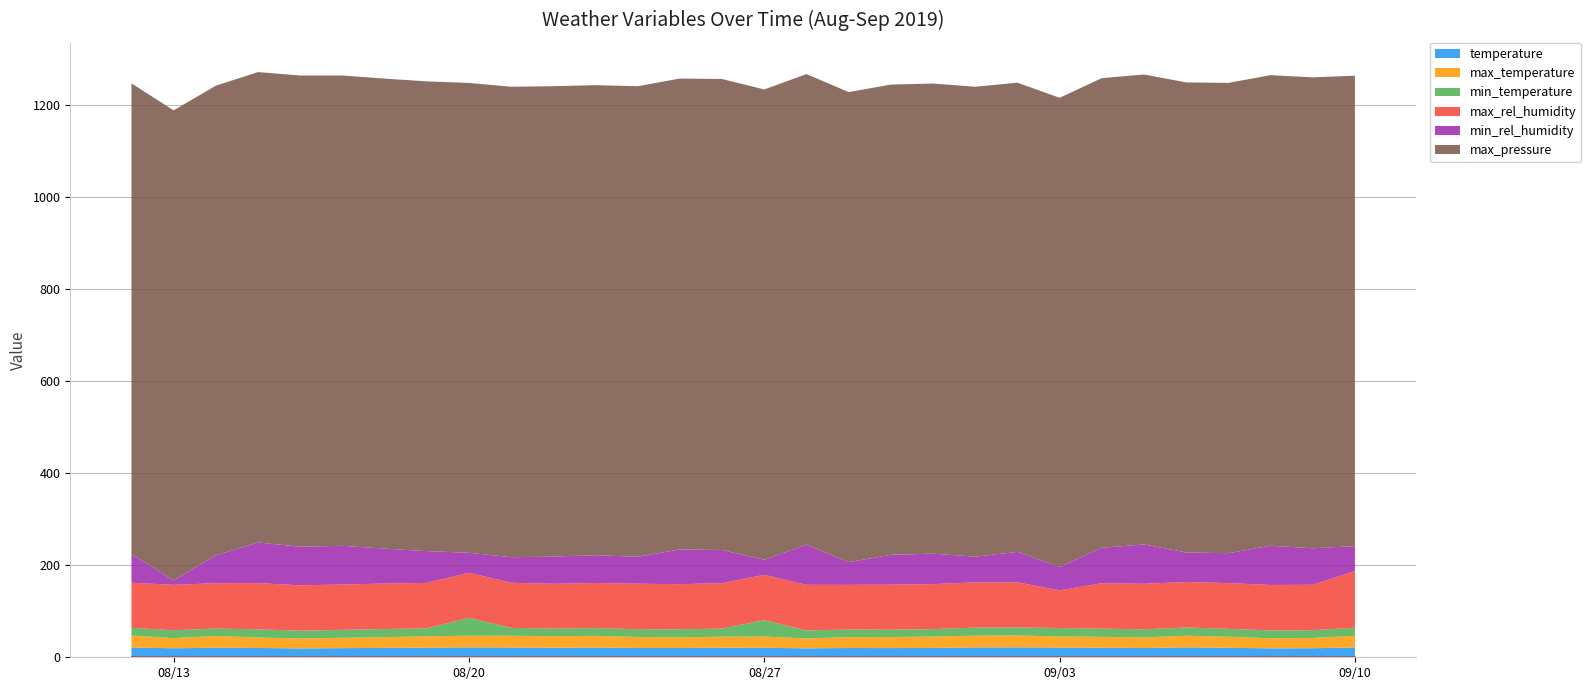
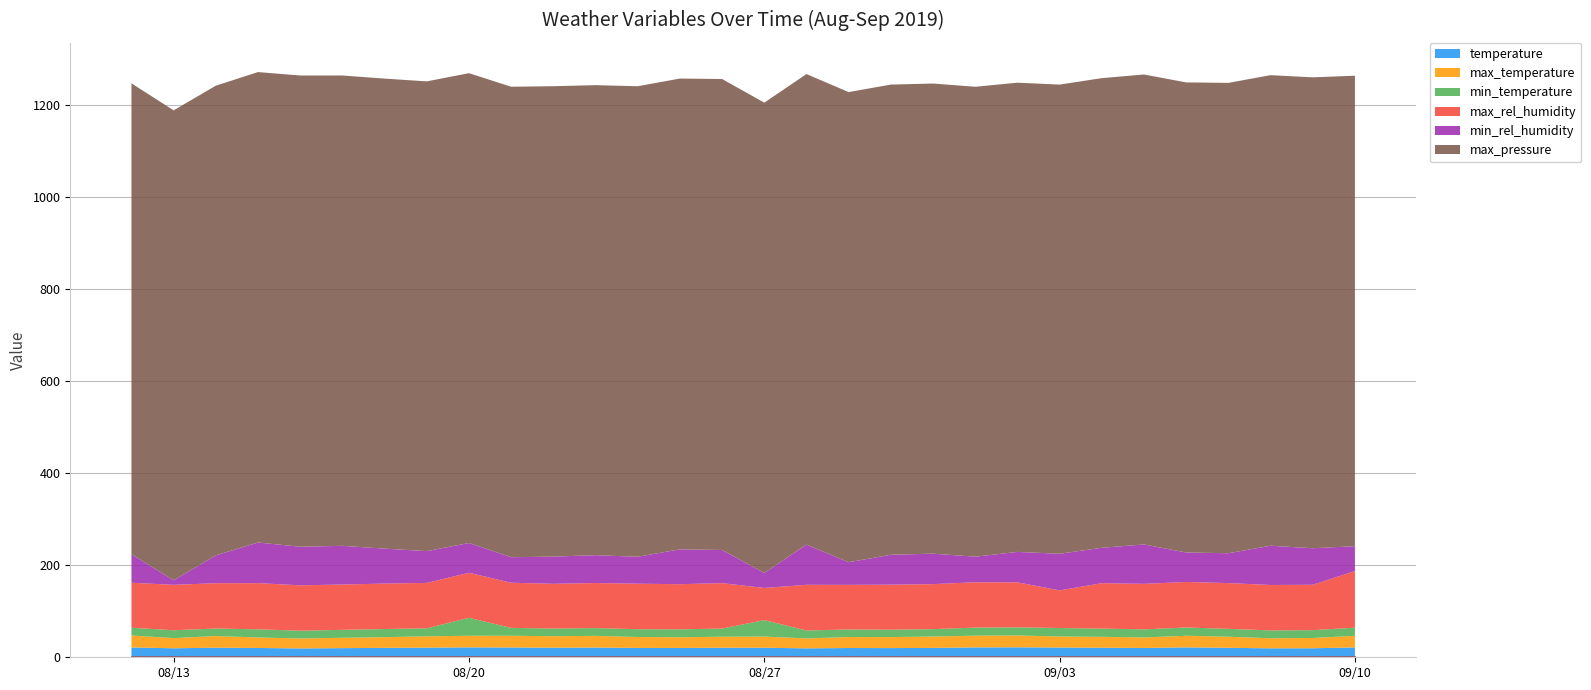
min_rel_humidity, 08/20: 40 -> 60
max_rel_humidity, 08/27: 100 -> 70
min_rel_humidity, 09/03: 50 -> 80
